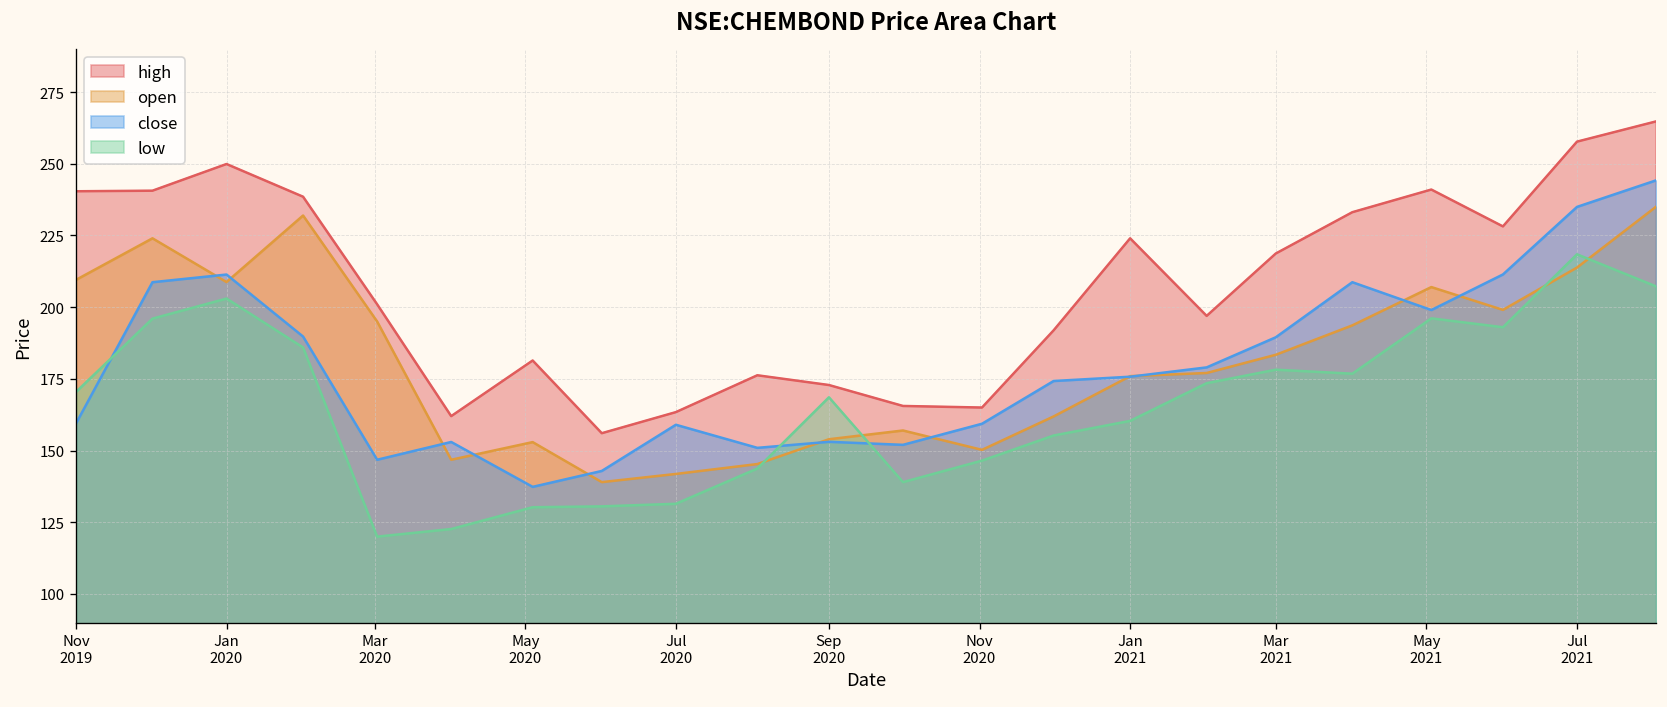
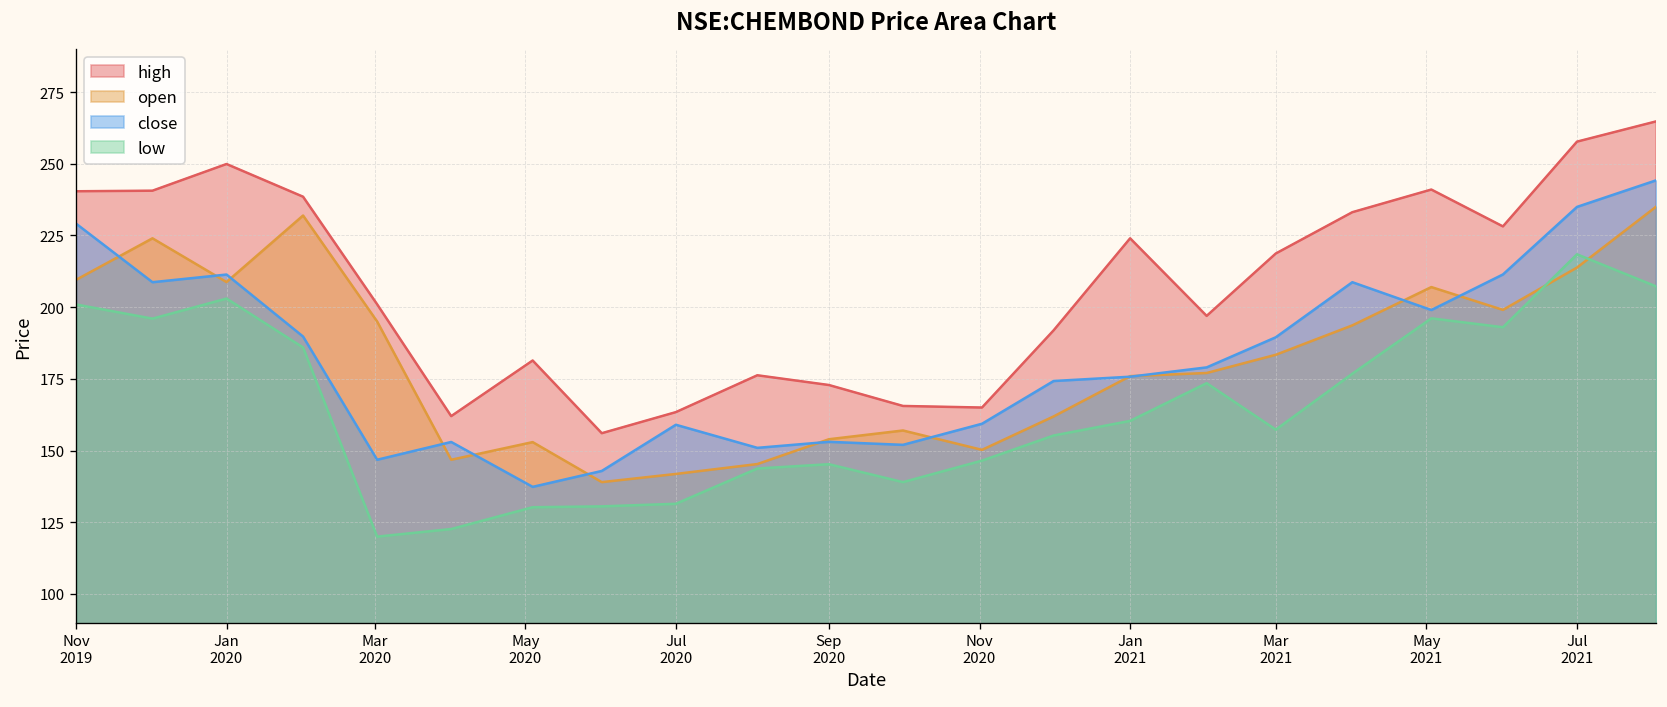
close, Nov 2019: 159 -> 229
low, Nov 2019: 170 -> 201
low, Sep 2020: 169 -> 145
low, Mar 2021: 178 -> 157
